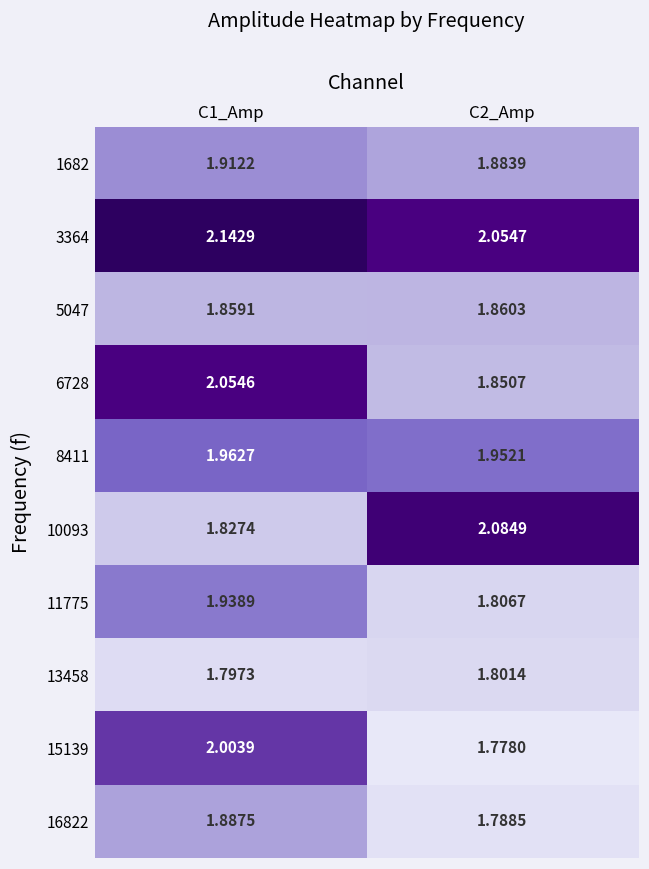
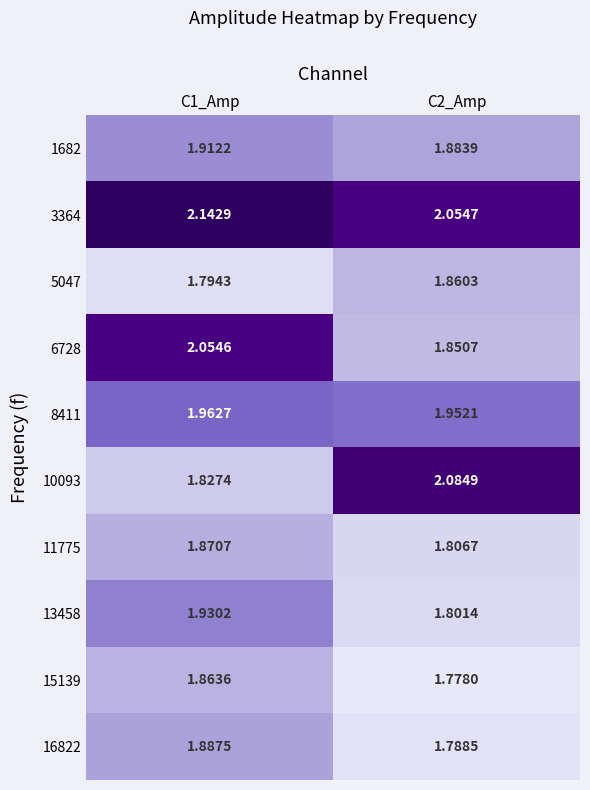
5047, C1_Amp: 1.8591 -> 1.7943
11775, C1_Amp: 1.9389 -> 1.8707
13458, C1_Amp: 1.7973 -> 1.9302
15139, C1_Amp: 2.0039 -> 1.8636
